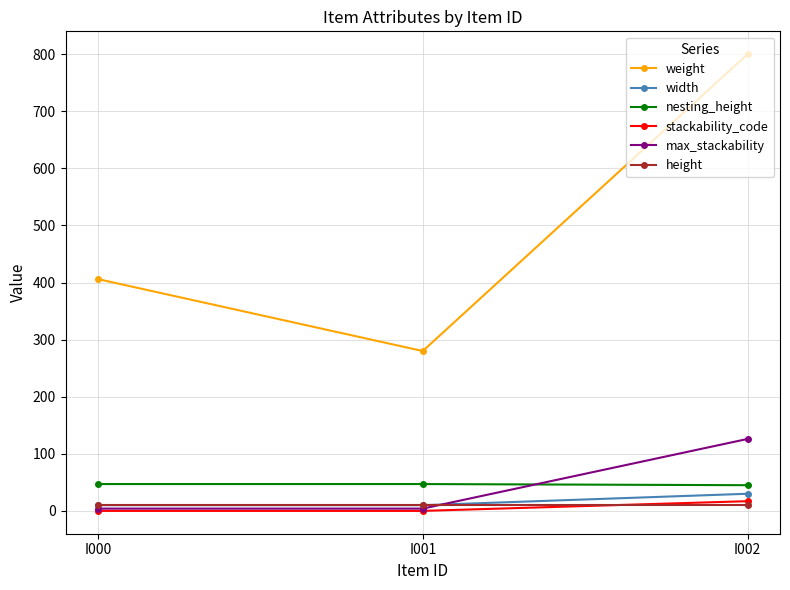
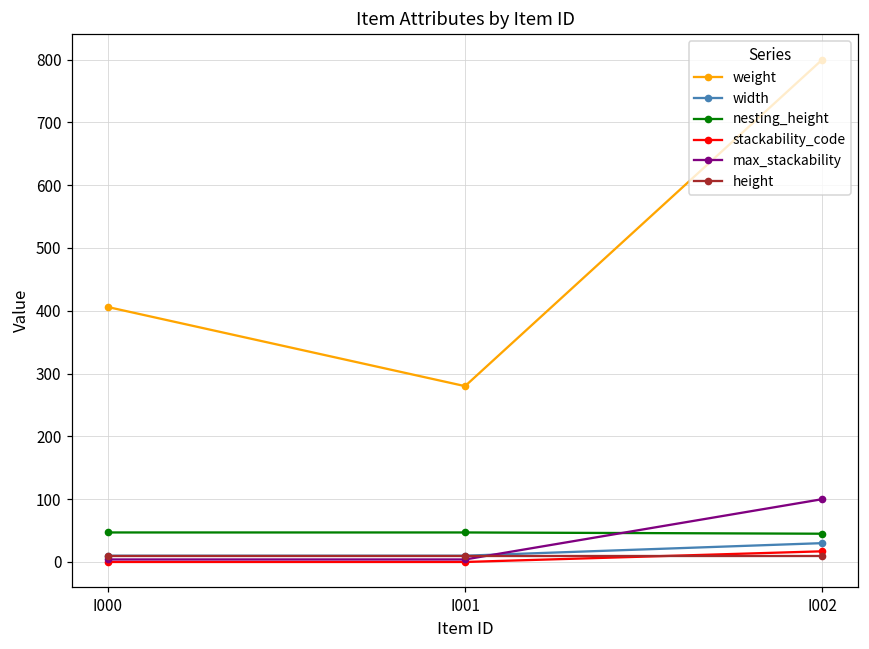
max_stackability, I002: 130 -> 100
